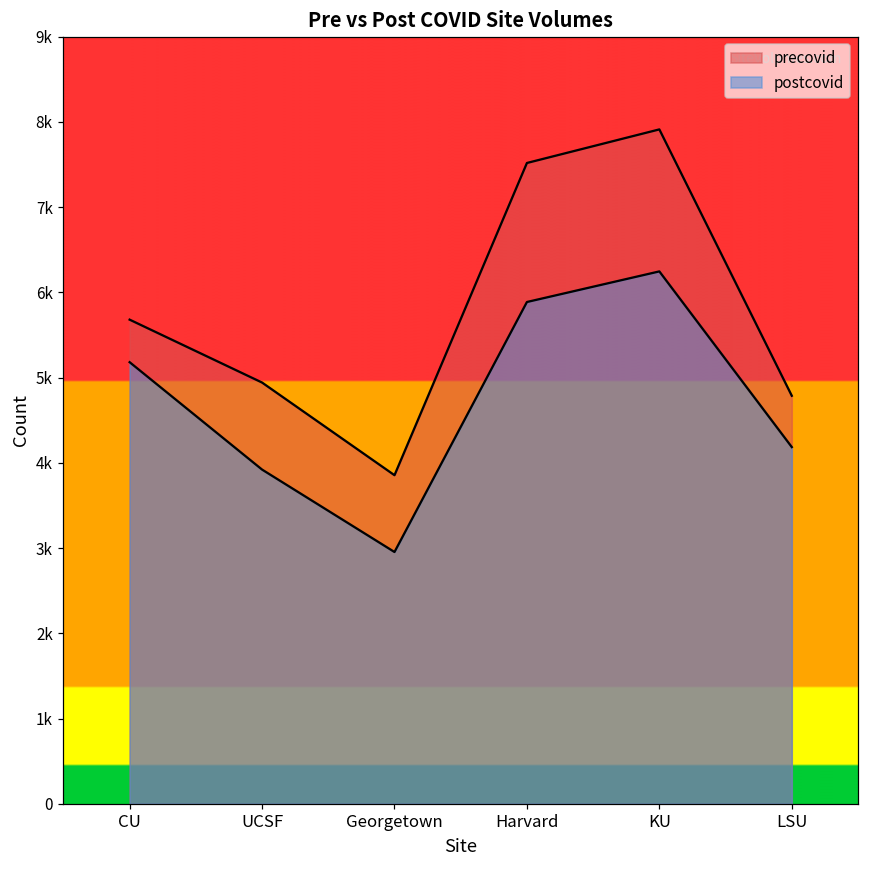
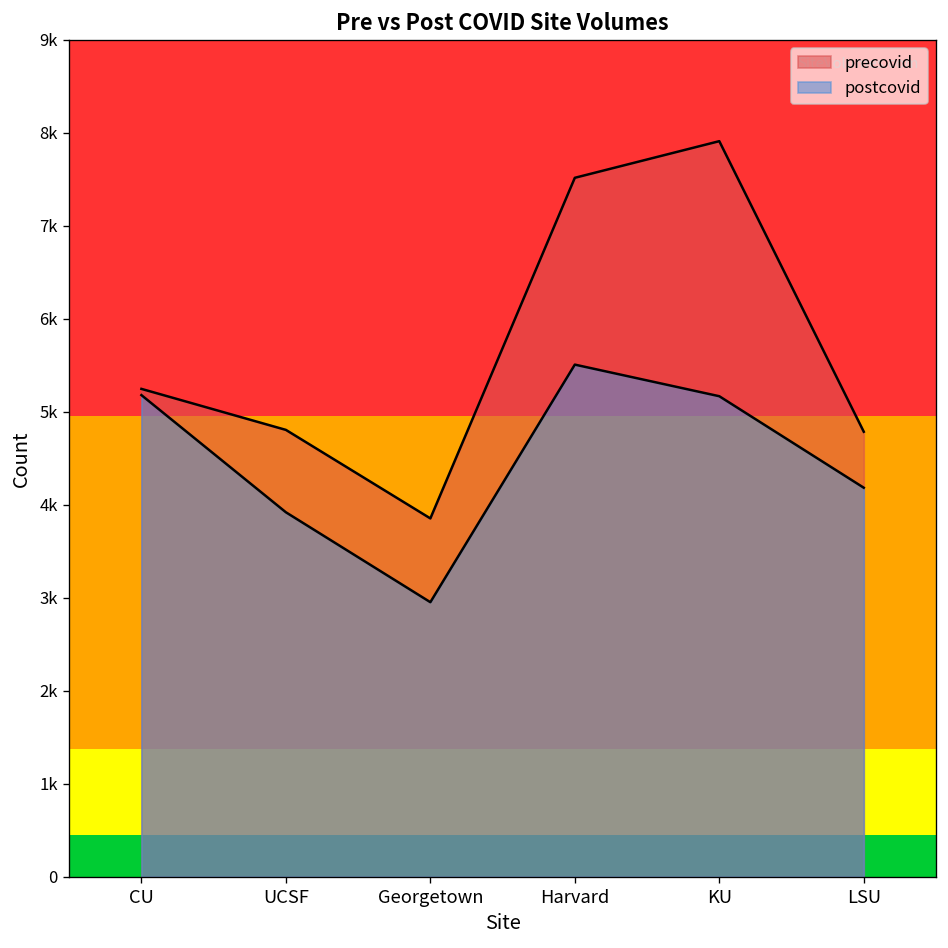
precovid, CU: 5700 -> 5200
precovid, UCSF: 4900 -> 4800
postcovid, Harvard: 5900 -> 5500
postcovid, KU: 6200 -> 5200
